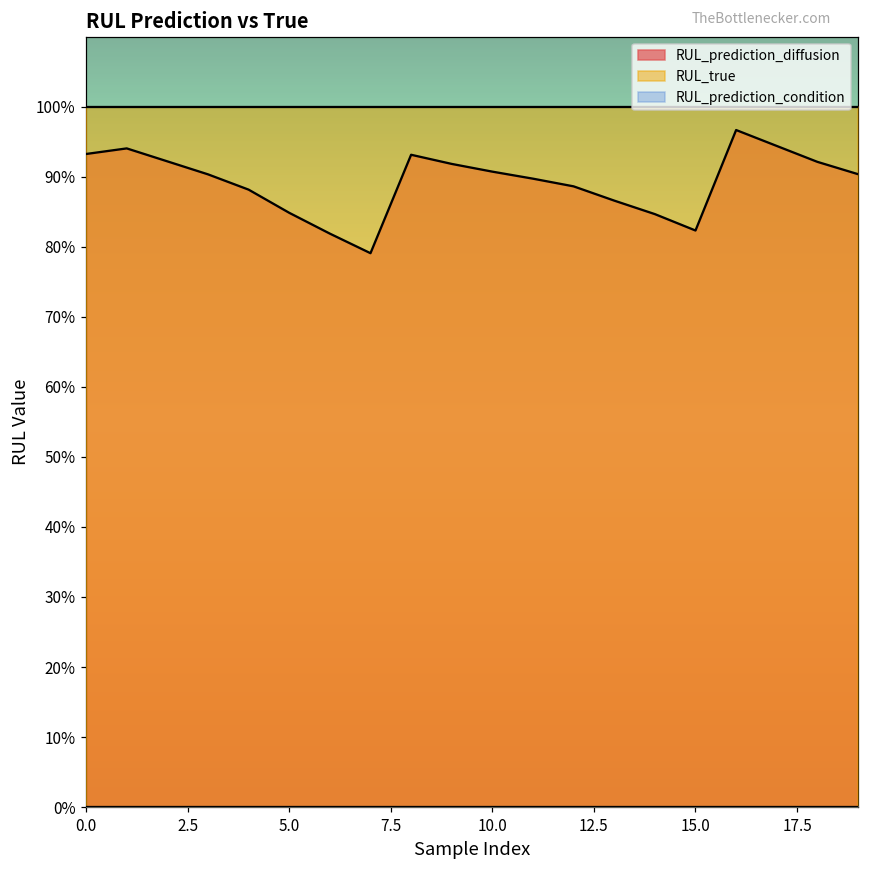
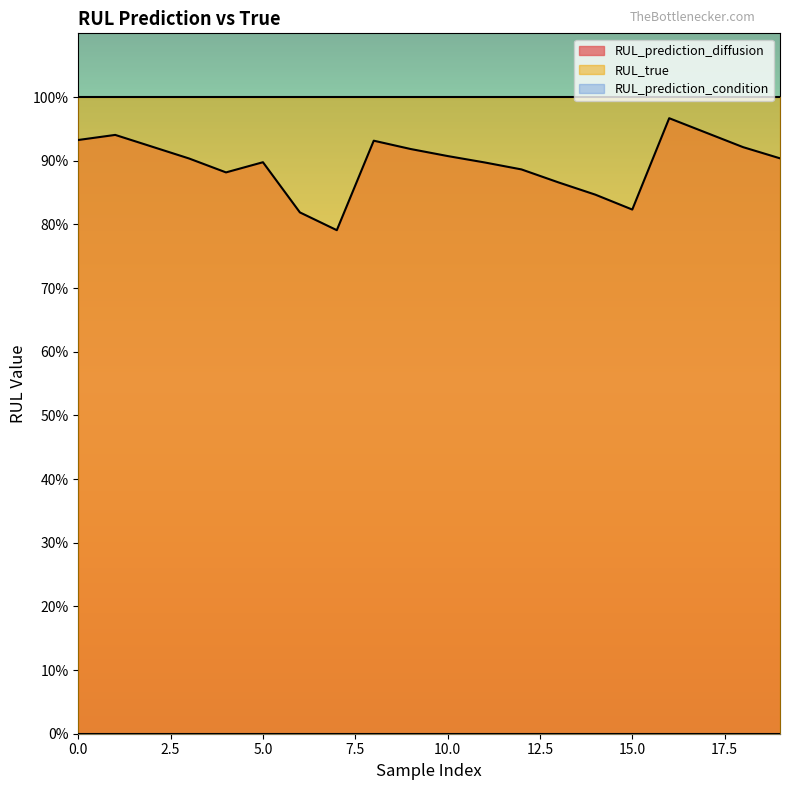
RUL_prediction_diffusion, 5.0: 85% -> 90%
